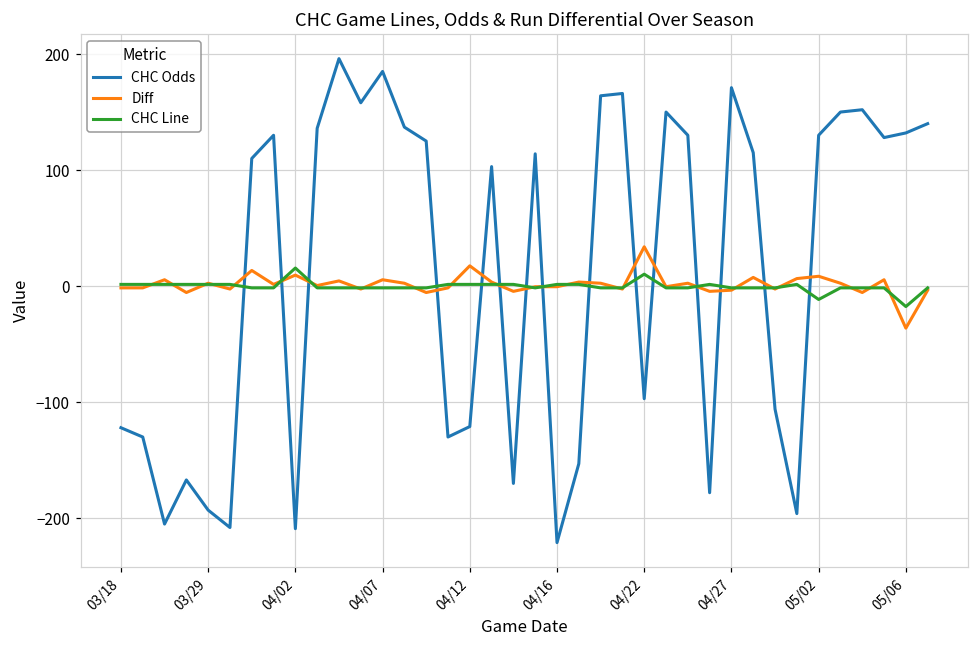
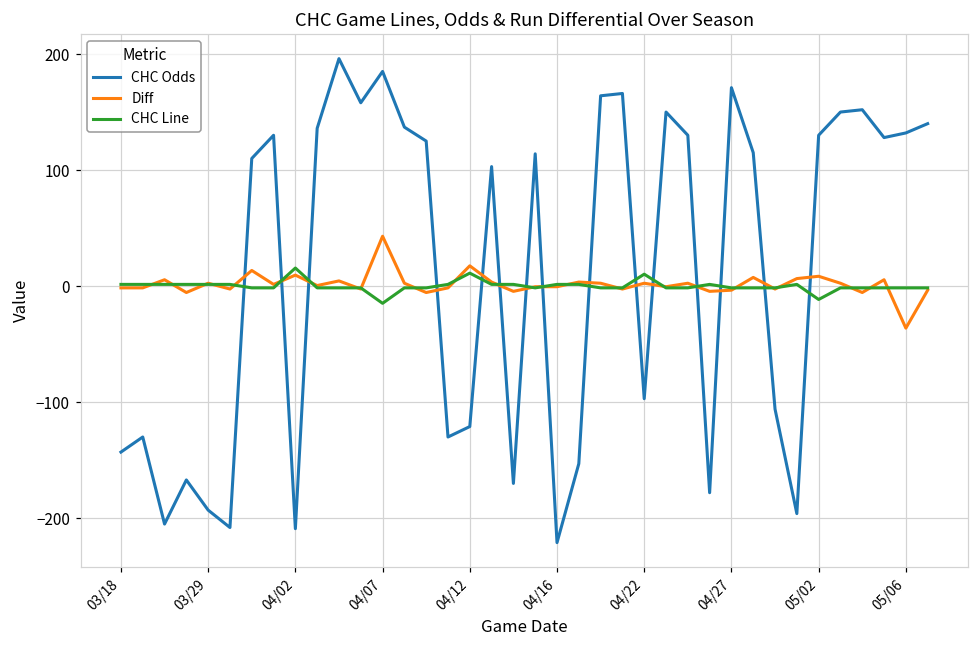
CHC Odds, 03/18: -122 -> -143
Diff, 04/07: 6 -> 43
CHC Line, 04/07: -2 -> -15
CHC Line, 04/12: 2 -> 11
Diff, 04/22: 34 -> 3
CHC Line, 05/06: -18 -> -2
